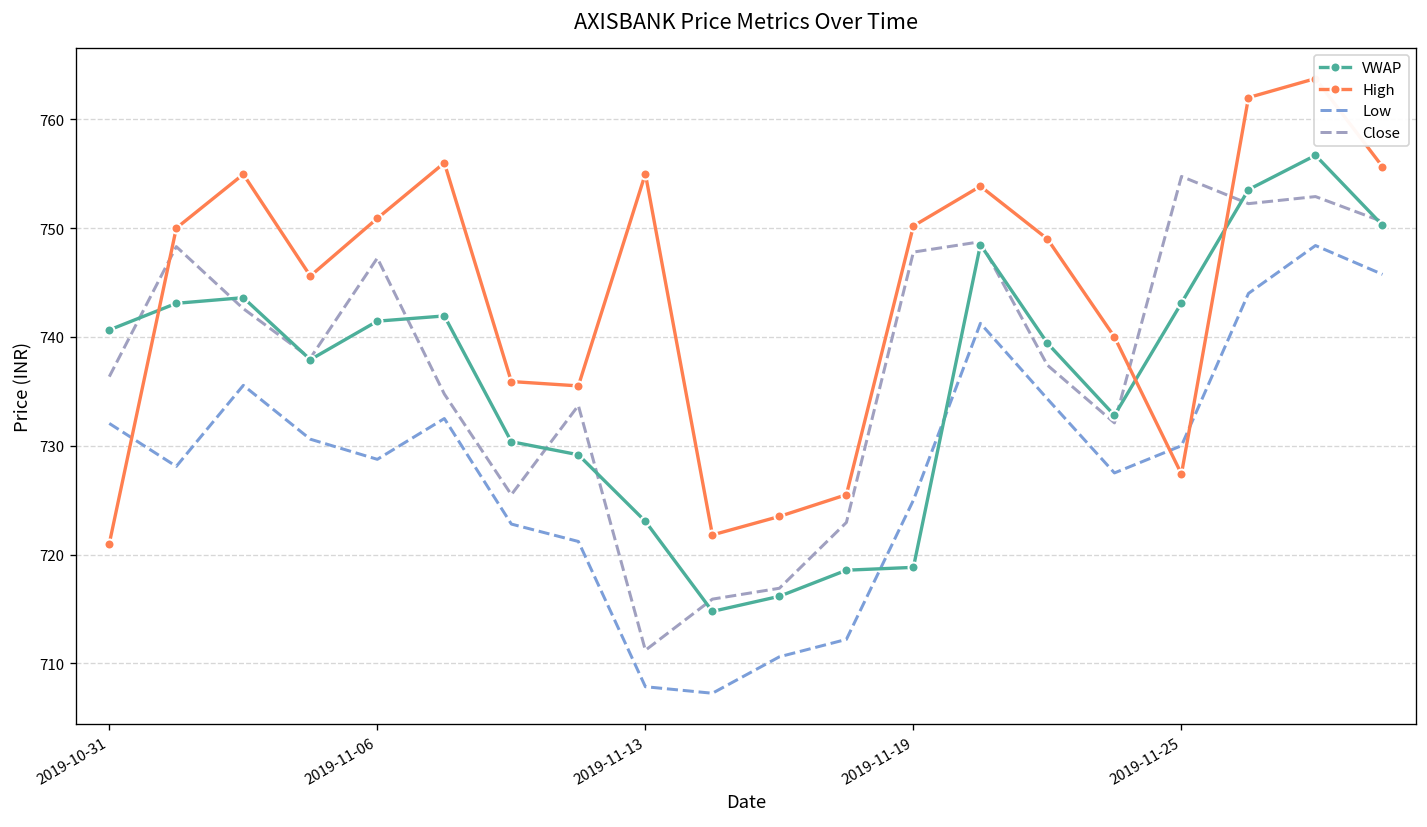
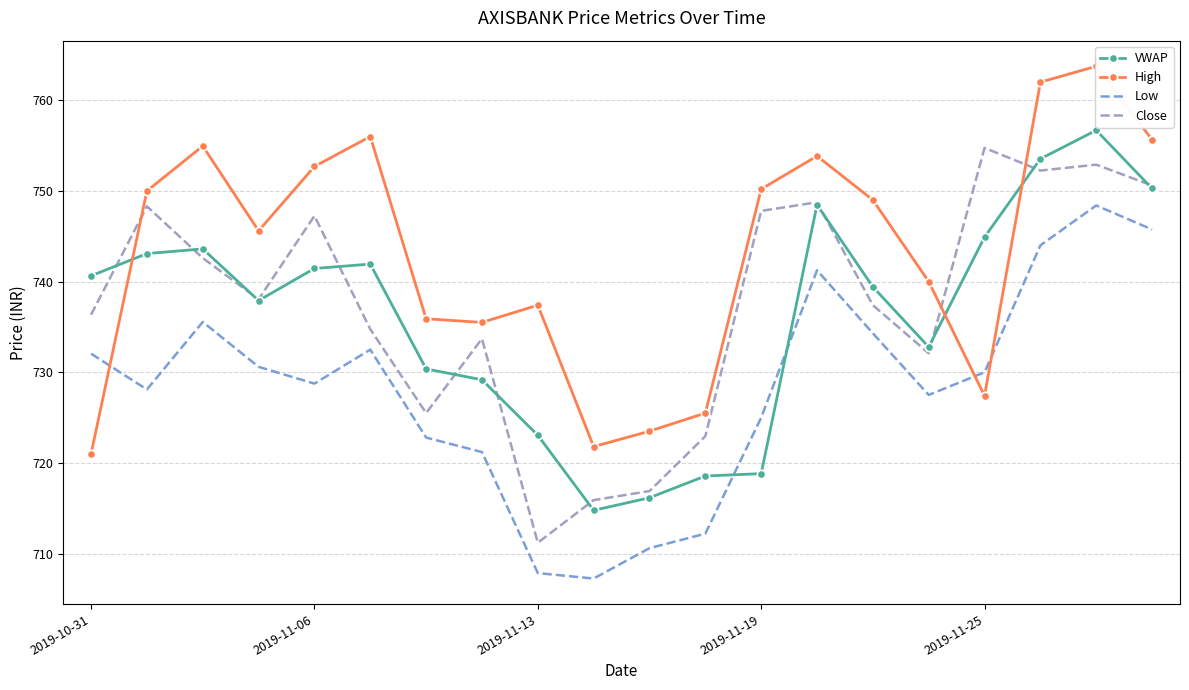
High, 2019-11-06: 751 -> 753
High, 2019-11-13: 755 -> 737
VWAP, 2019-11-25: 743 -> 745
